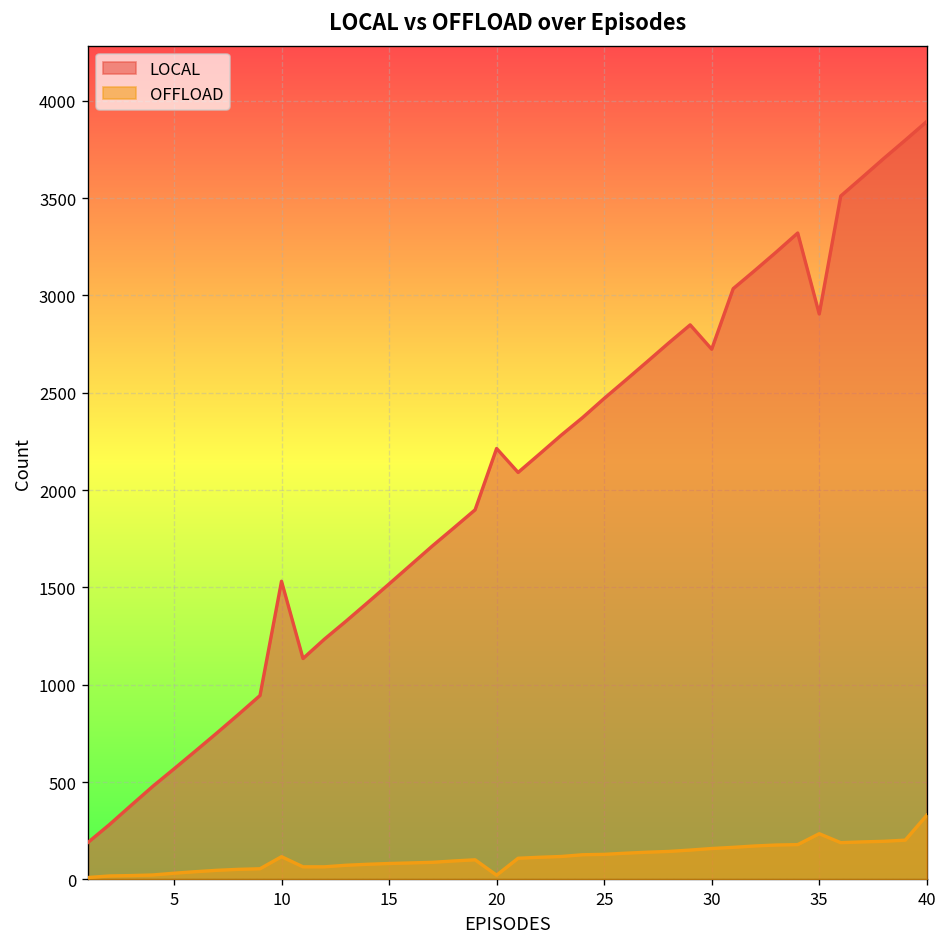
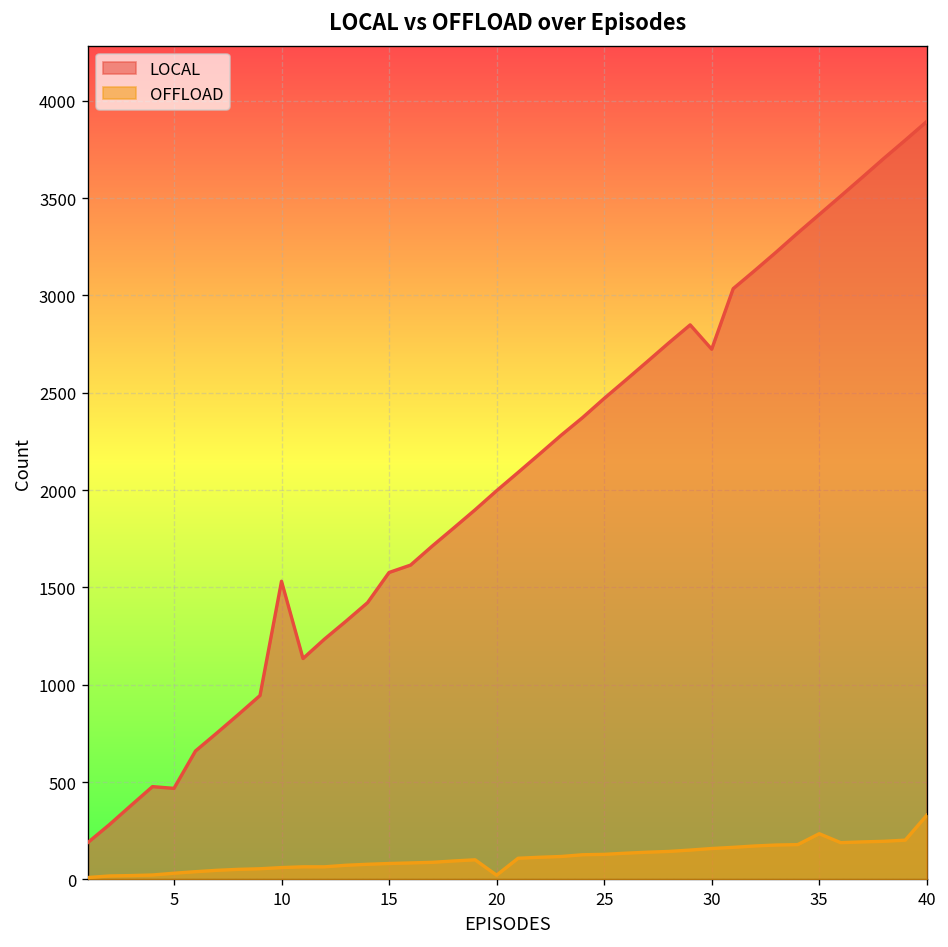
LOCAL, 5: 570 -> 470
OFFLOAD, 10: 120 -> 60
LOCAL, 15: 1520 -> 1580
LOCAL, 20: 2210 -> 2000
LOCAL, 35: 2910 -> 3420
